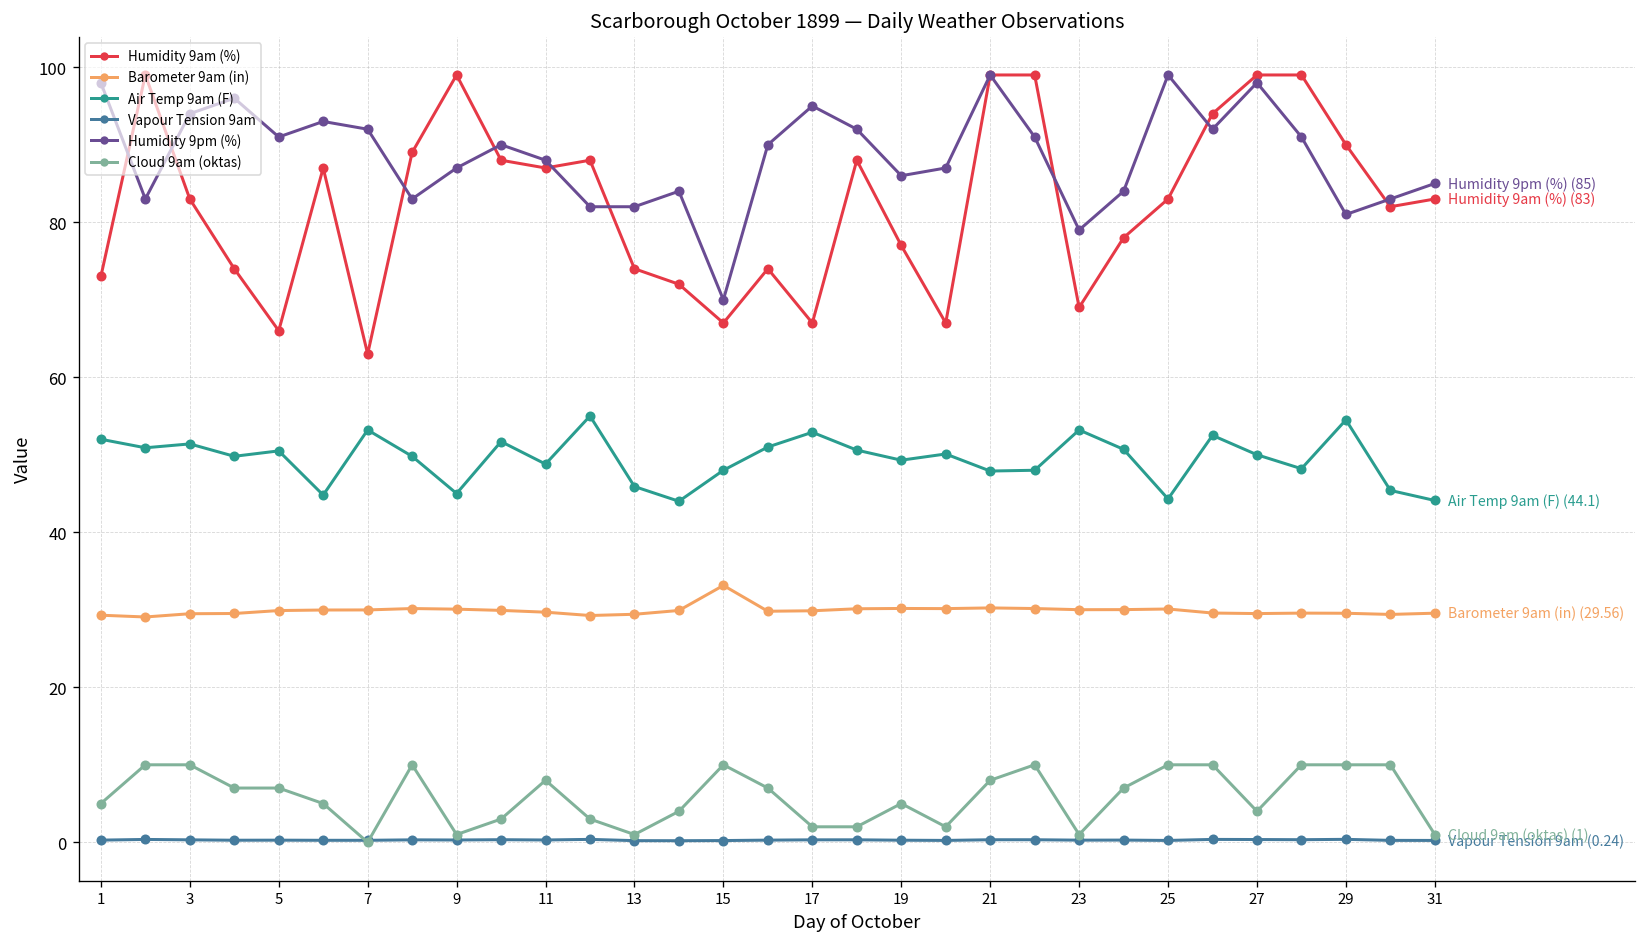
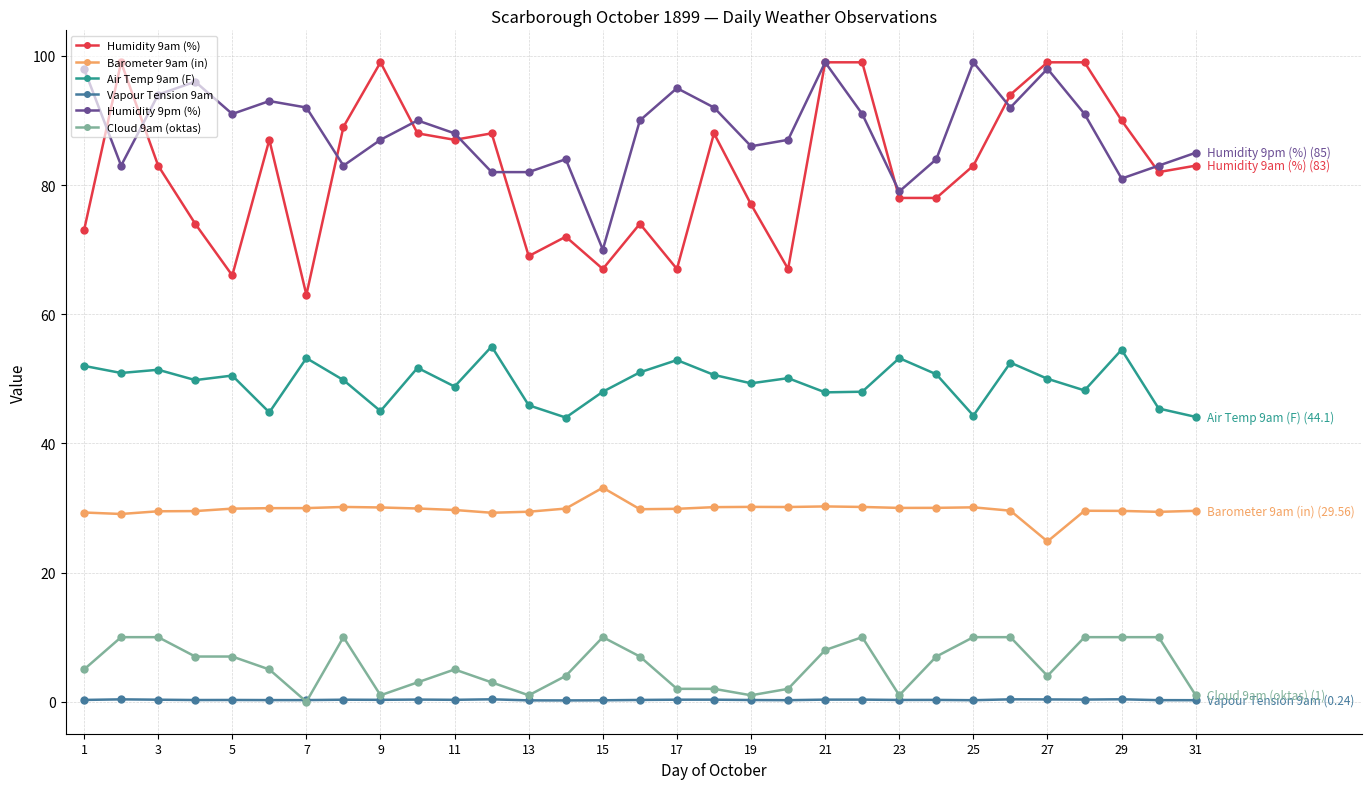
Cloud 9am (oktas), 11: 8 -> 5
Humidity 9am (%), 13: 74 -> 69
Cloud 9am (oktas), 19: 5 -> 1
Humidity 9am (%), 23: 69 -> 78
Barometer 9am (in), 27: 30 -> 25
